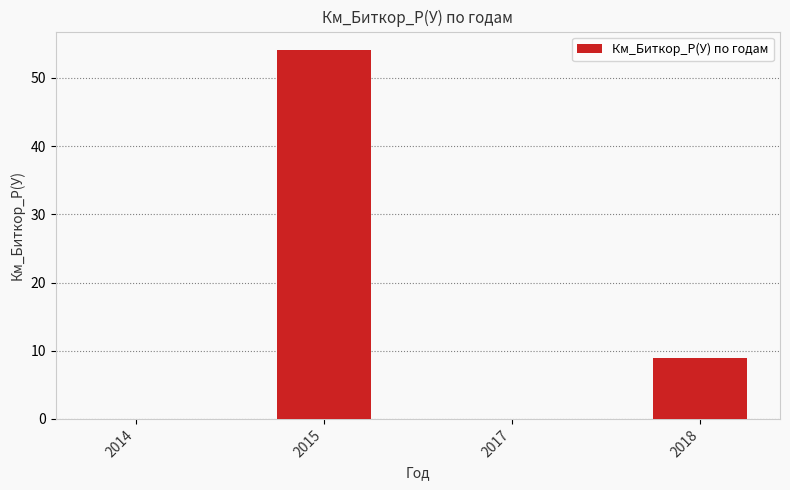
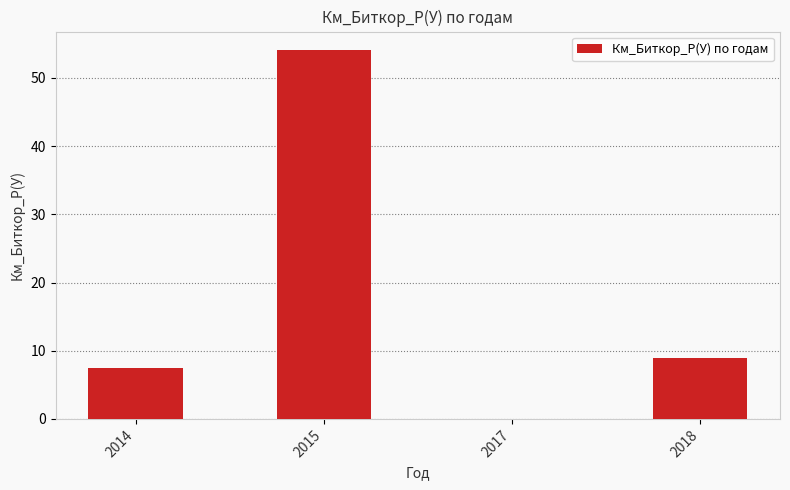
2014: 0 -> 8
